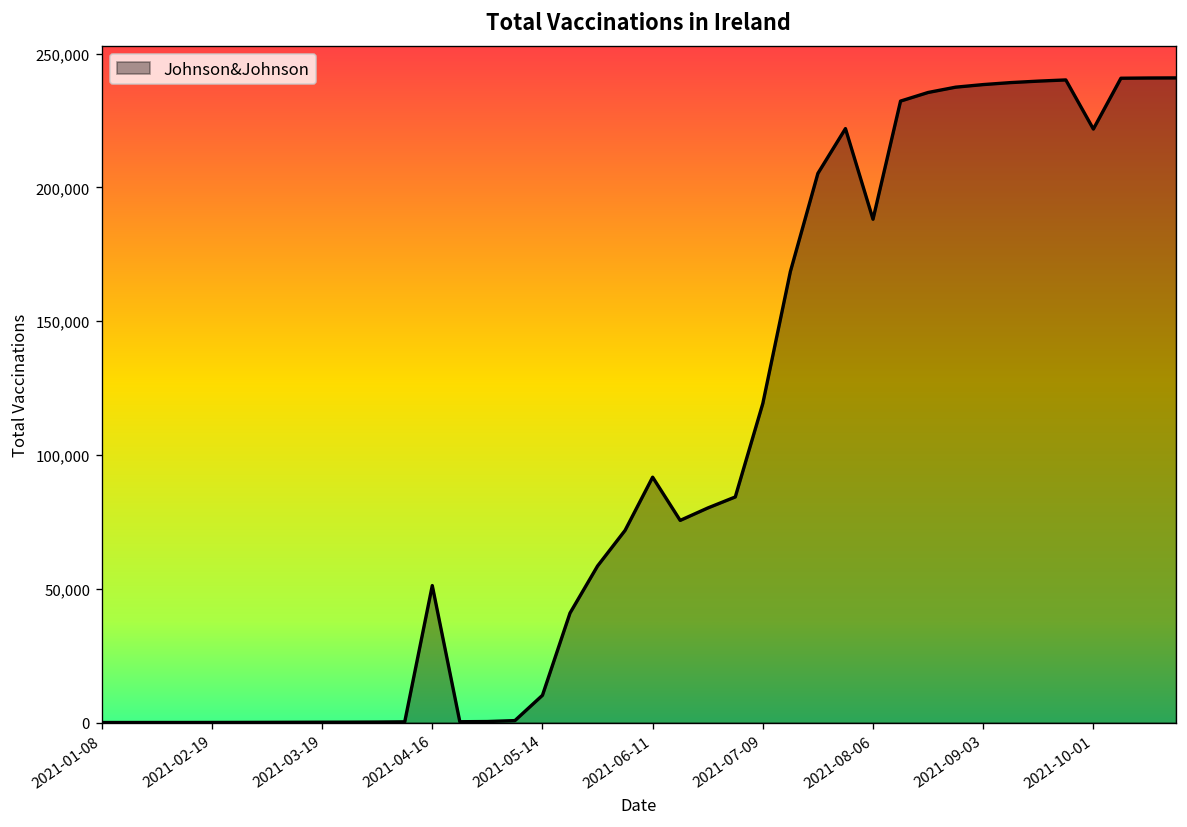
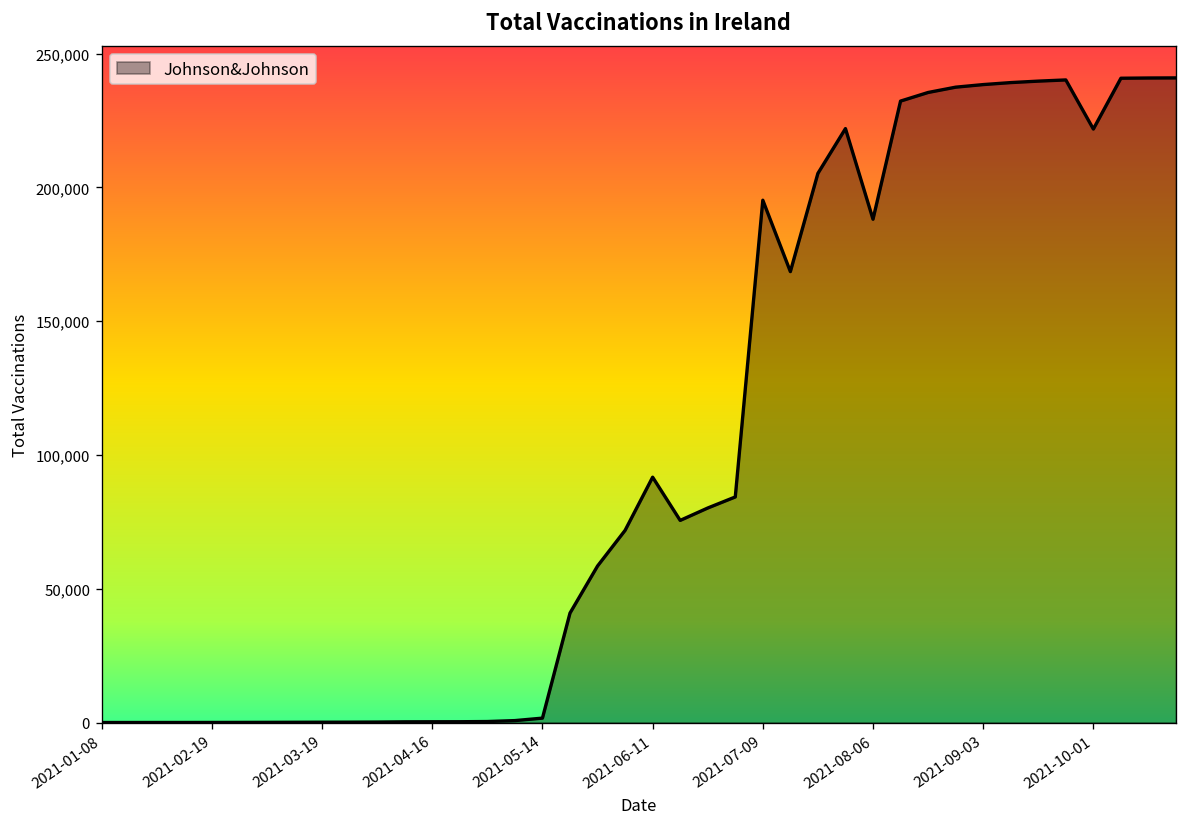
2021-04-16: 51,000 -> 0
2021-05-14: 10,000 -> 2,000
2021-07-09: 119,000 -> 195,000
